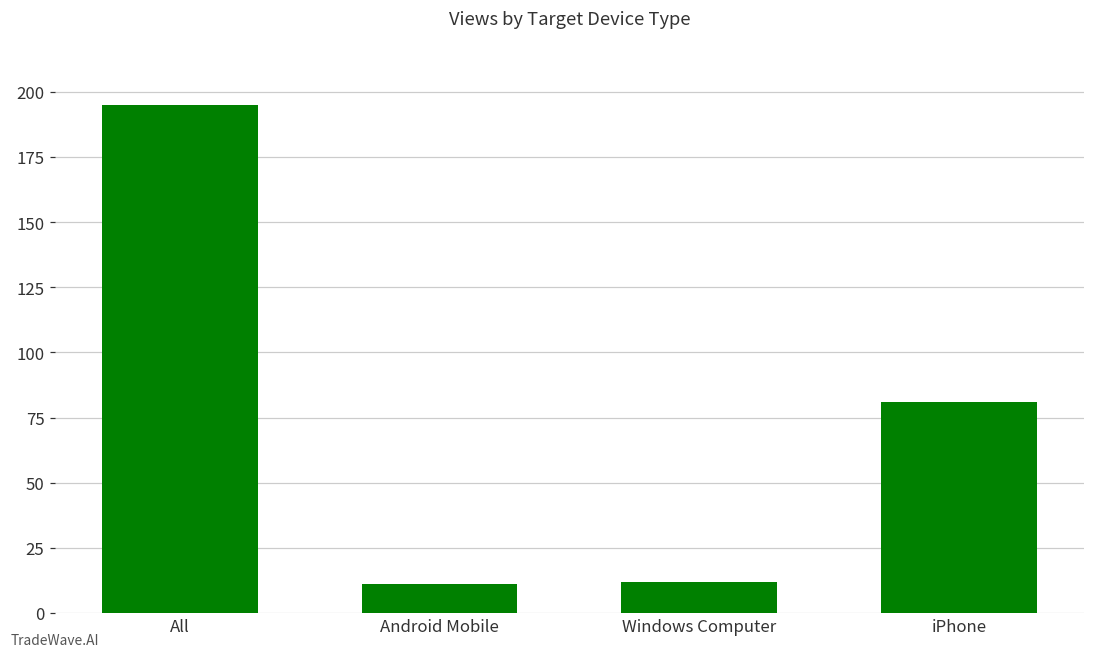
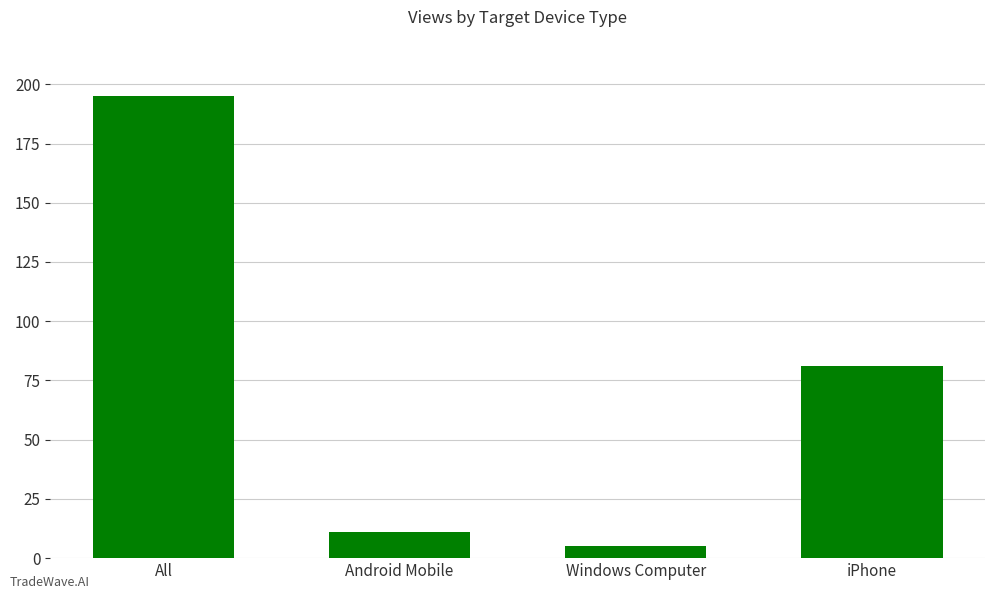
Windows Computer: 12 -> 5
